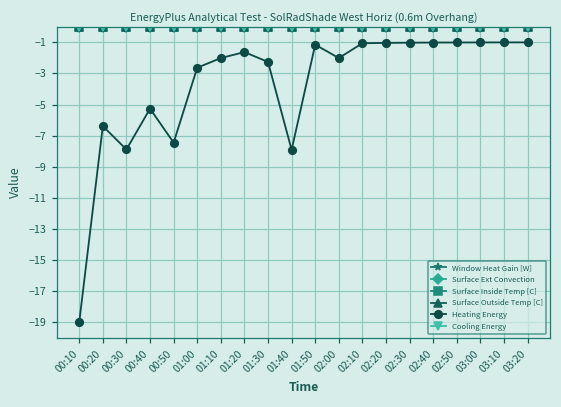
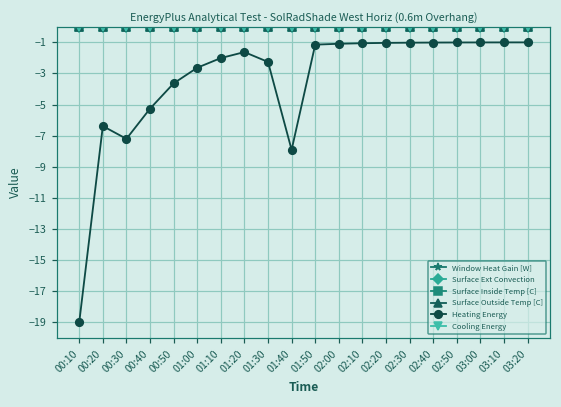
Heating Energy, 00:30: -7.9 -> -7.2
Heating Energy, 00:50: -7.4 -> -3.6
Heating Energy, 02:00: -2.0 -> -1.1
